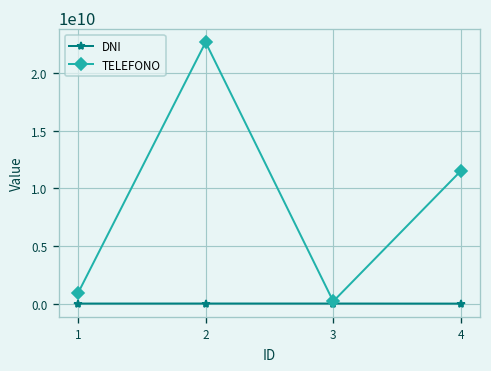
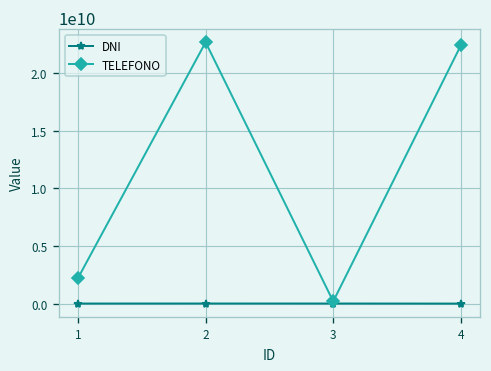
TELEFONO, 1: 1000000000 -> 2000000000
TELEFONO, 4: 12000000000 -> 22000000000
